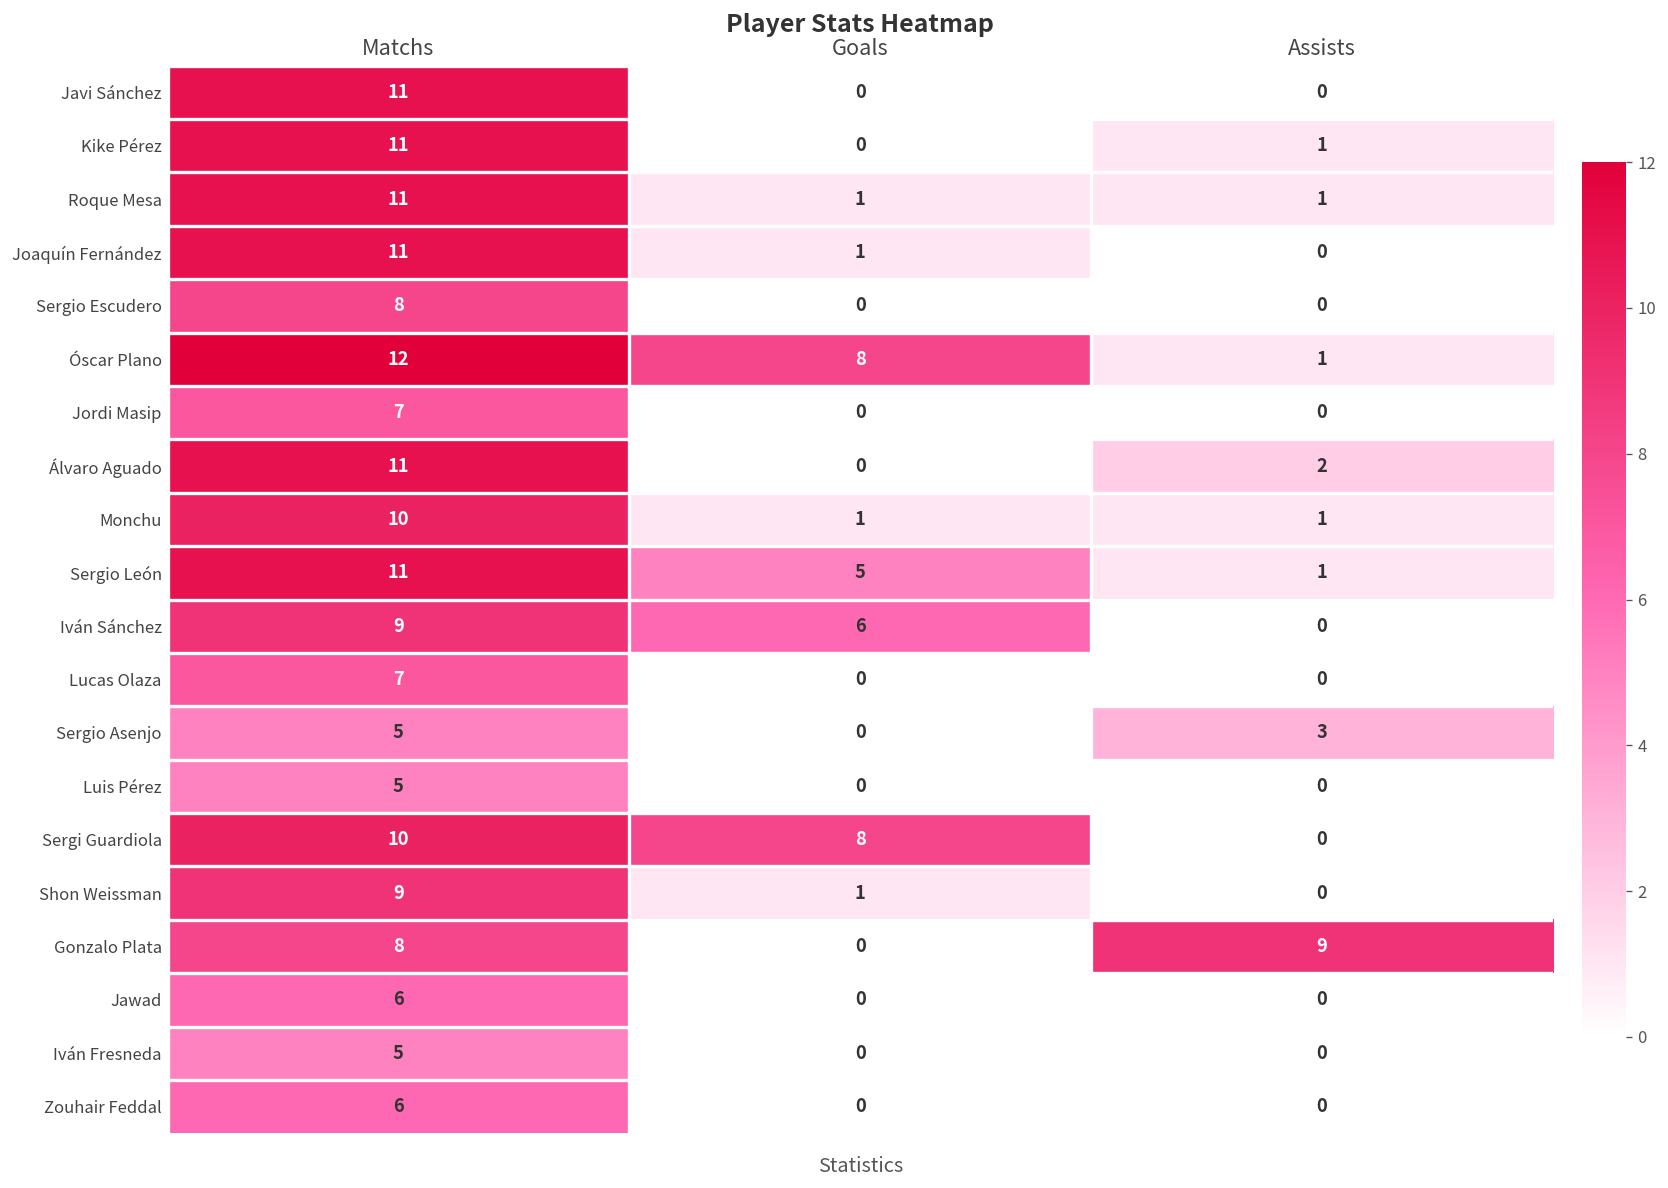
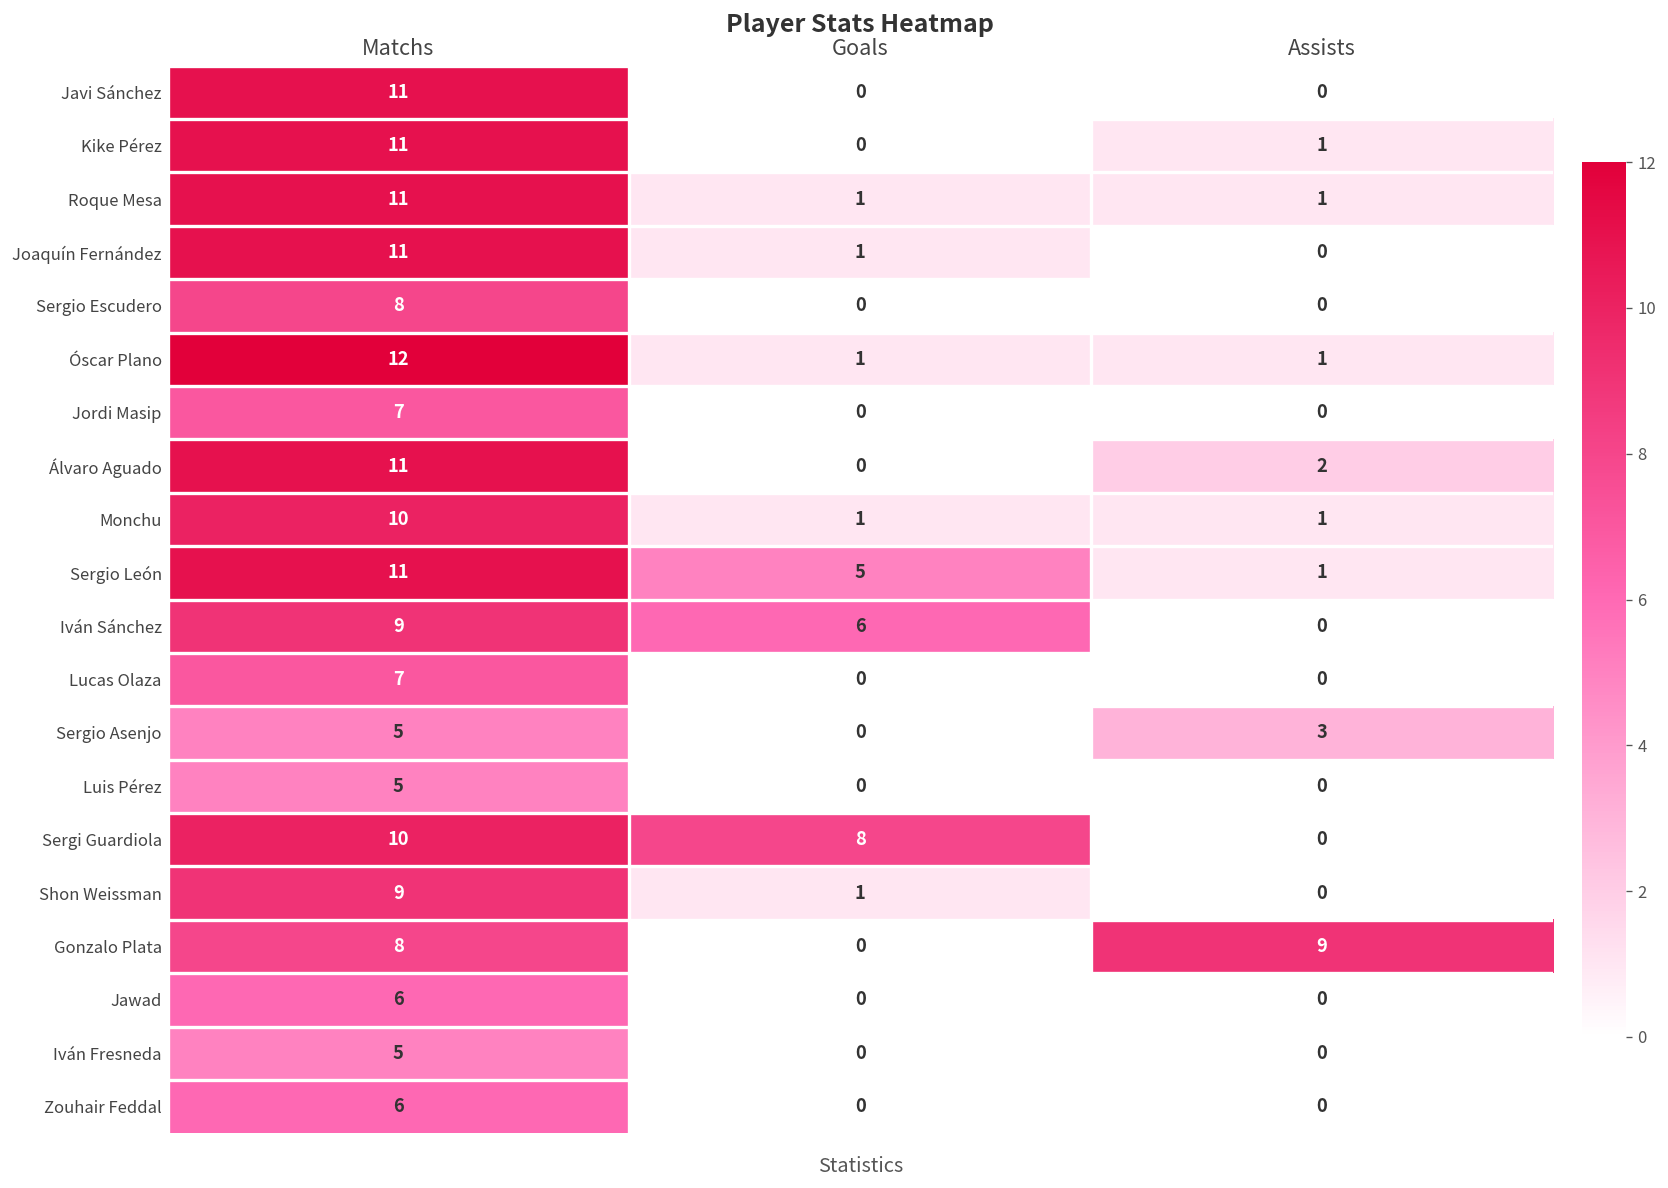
Óscar Plano, Goals: 8 -> 1
